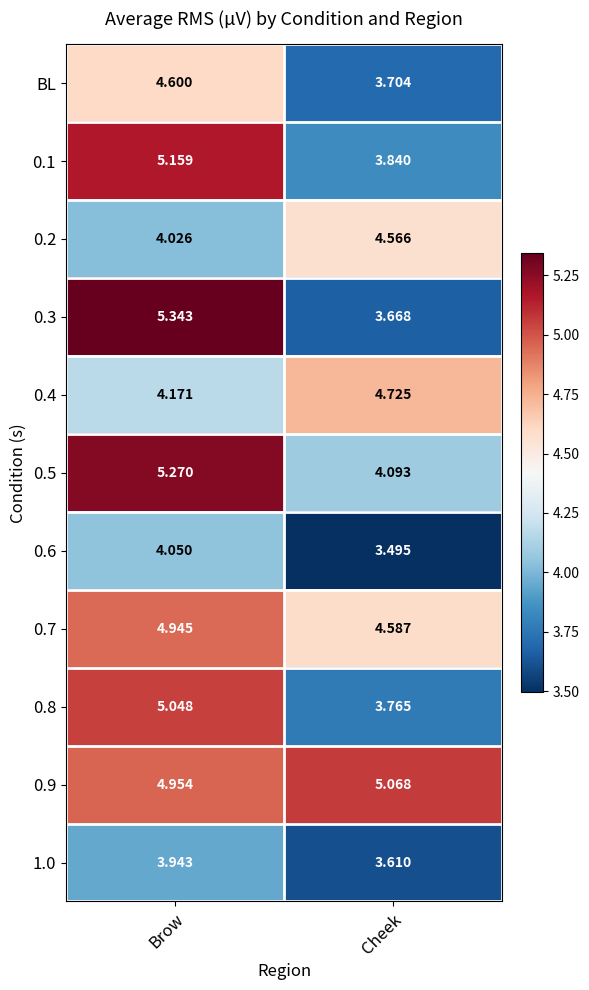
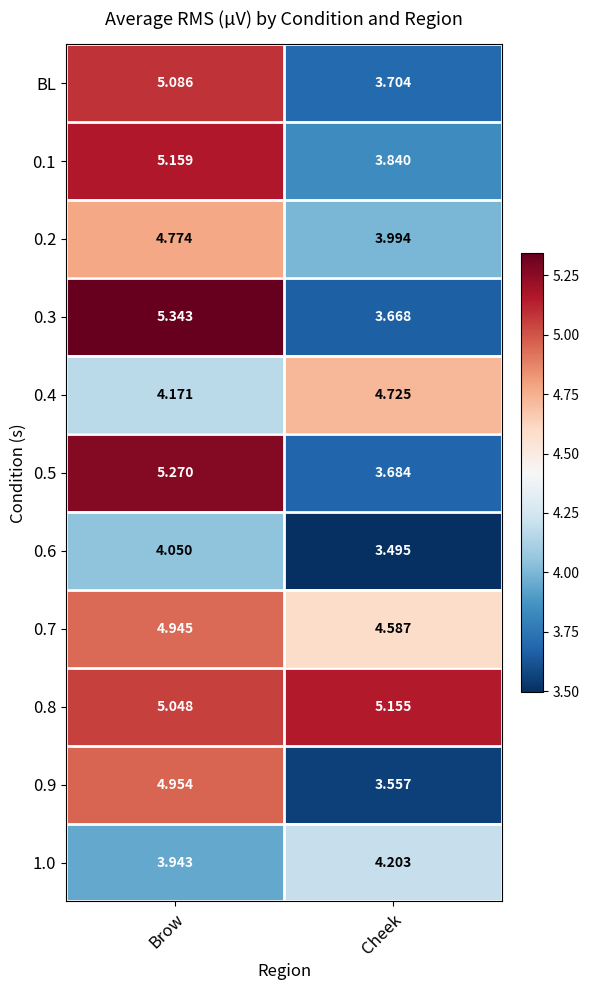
BL, Brow: 4.600 -> 5.086
0.2, Brow: 4.026 -> 4.774
0.2, Cheek: 4.566 -> 3.994
0.5, Cheek: 4.093 -> 3.684
0.8, Cheek: 3.765 -> 5.155
0.9, Cheek: 5.068 -> 3.557
1.0, Cheek: 3.610 -> 4.203
